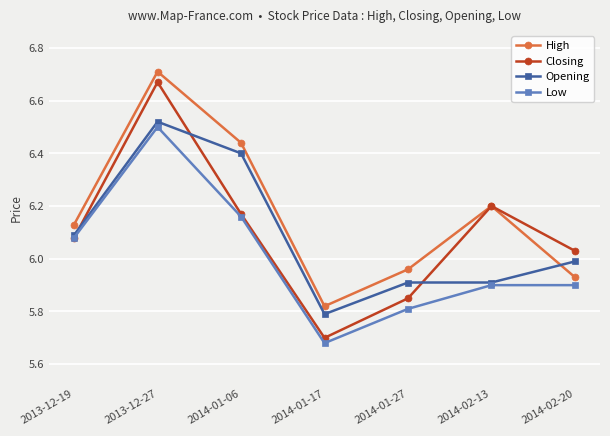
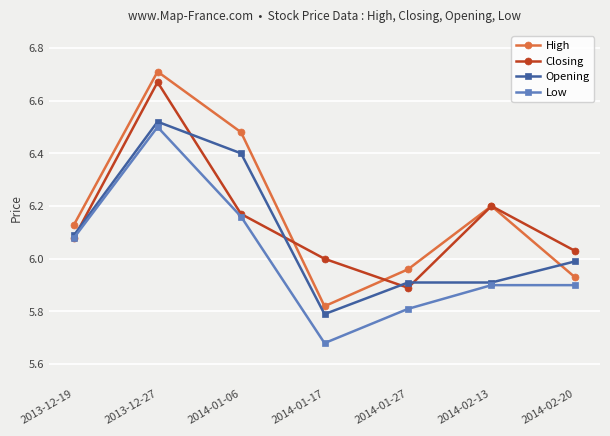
High, 2014-01-06: 6.44 -> 6.48
Closing, 2014-01-17: 5.7 -> 6.0
Closing, 2014-01-27: 5.85 -> 5.89
